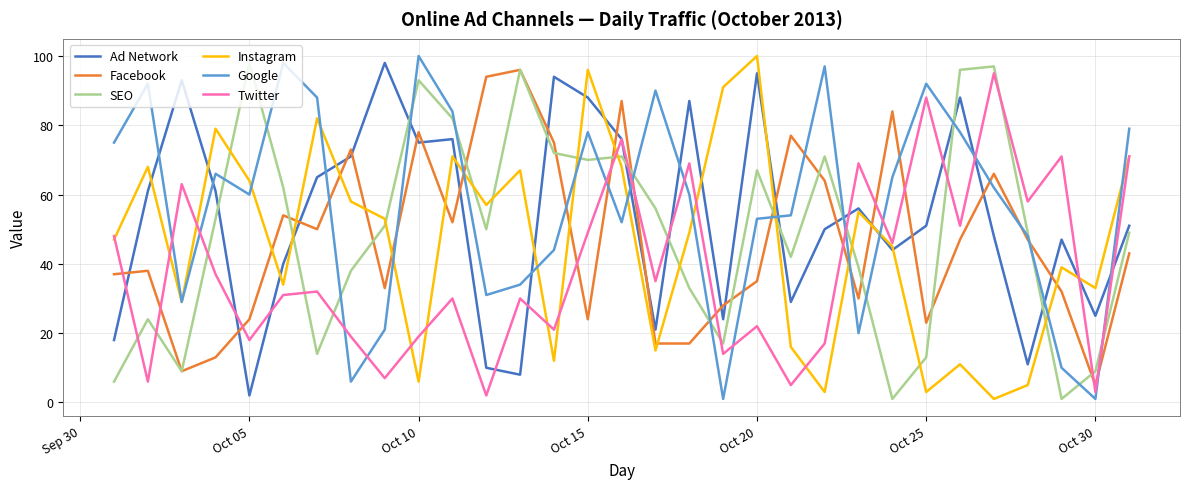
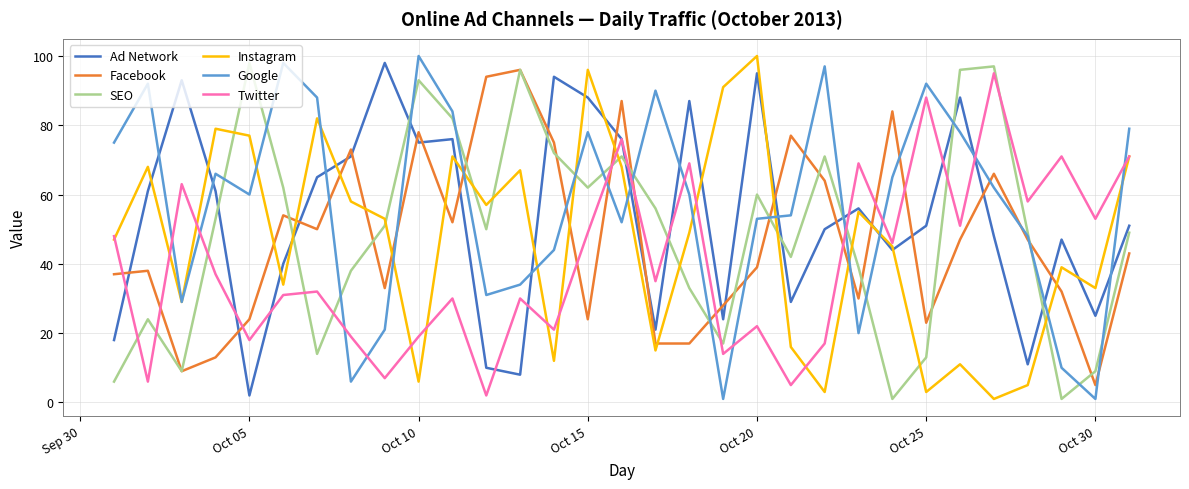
Instagram, Oct 05: 64 -> 77
SEO, Oct 15: 70 -> 62
Facebook, Oct 20: 35 -> 39
SEO, Oct 20: 67 -> 60
Twitter, Oct 30: 3 -> 53
